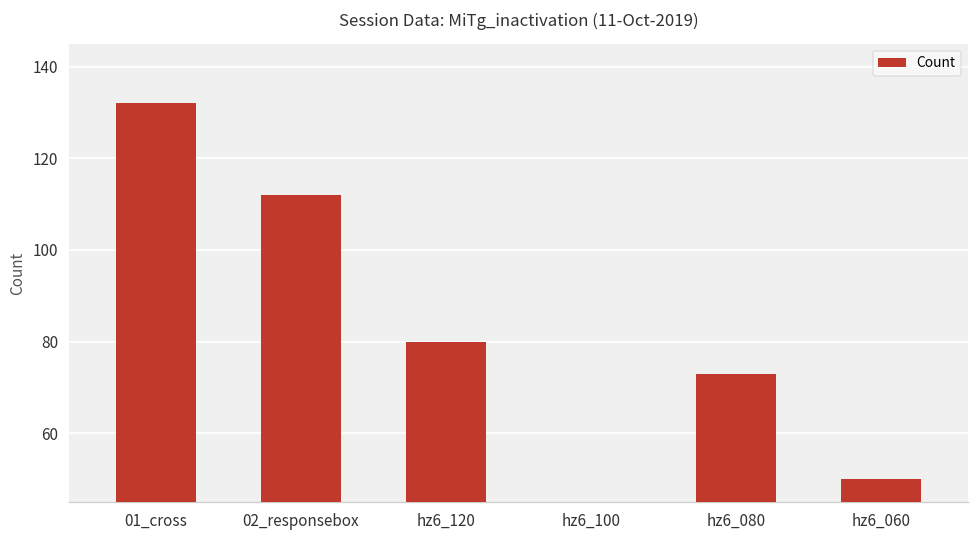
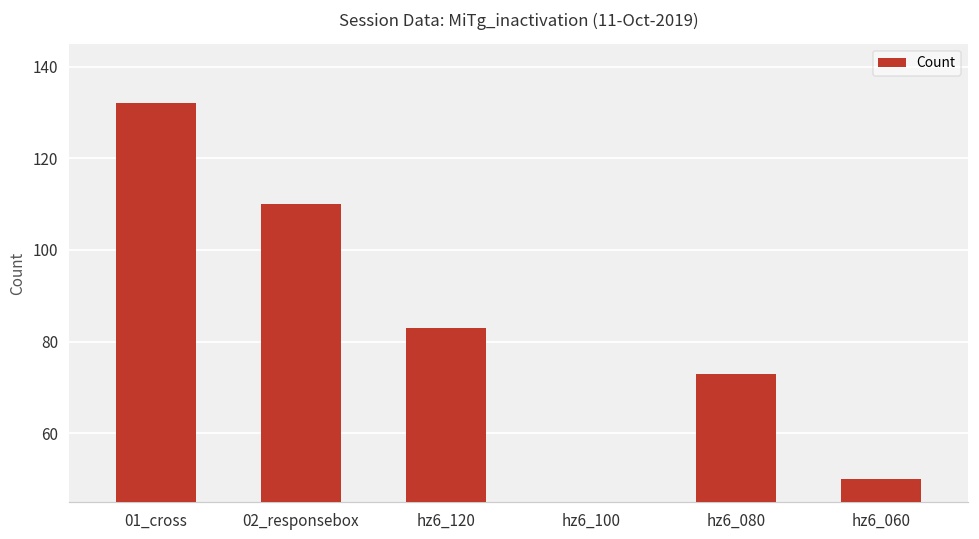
02_responsebox: 112 -> 110
hz6_120: 80 -> 83
